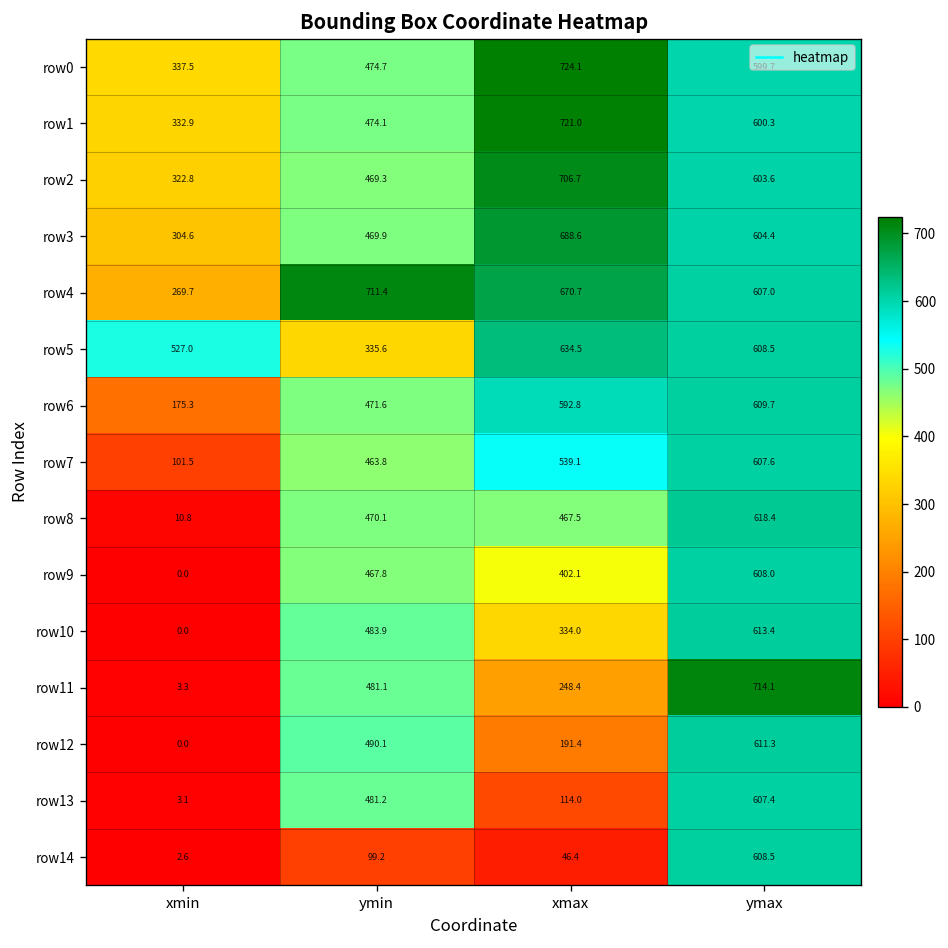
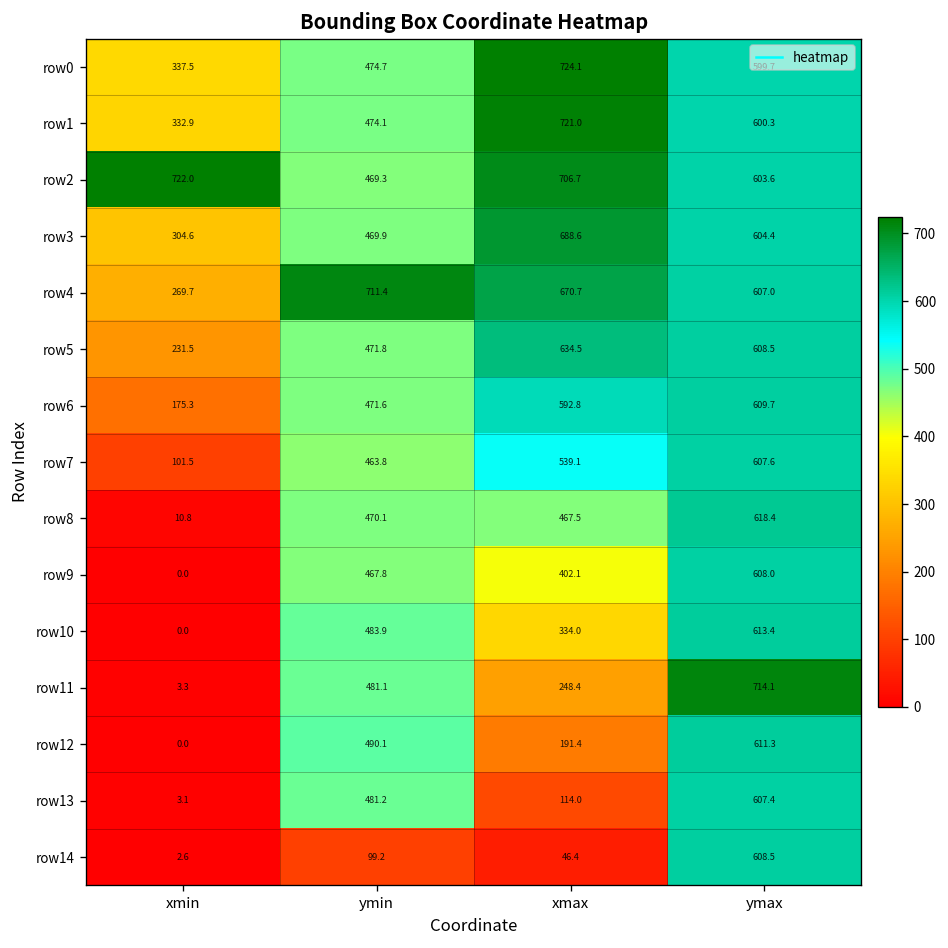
row2, xmin: 322.8 -> 722.0
row5, xmin: 527.0 -> 231.5
row5, ymin: 335.6 -> 471.8
